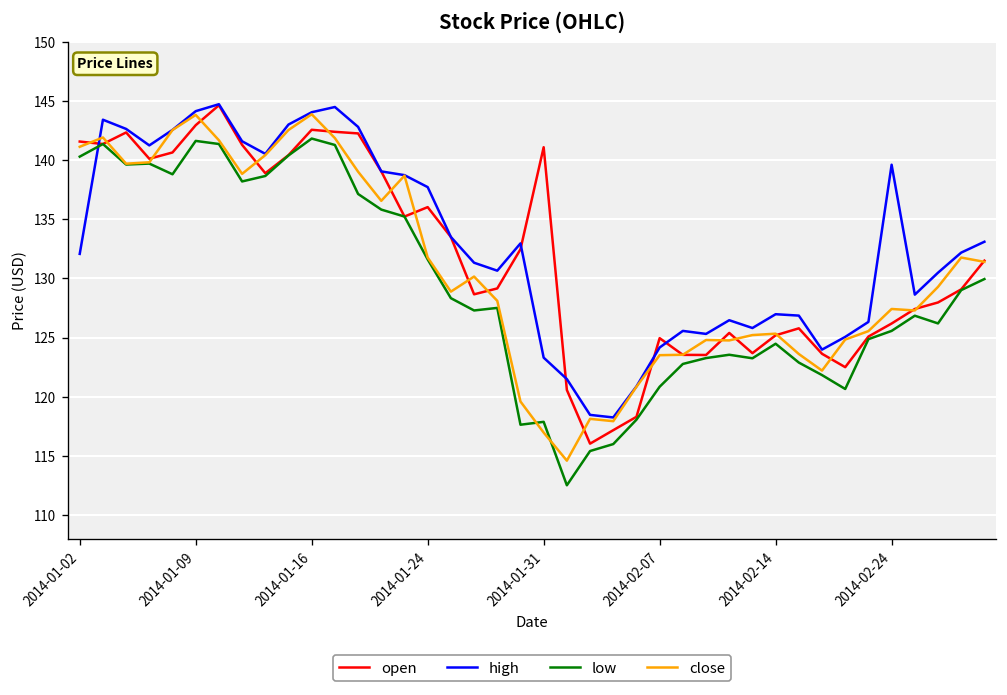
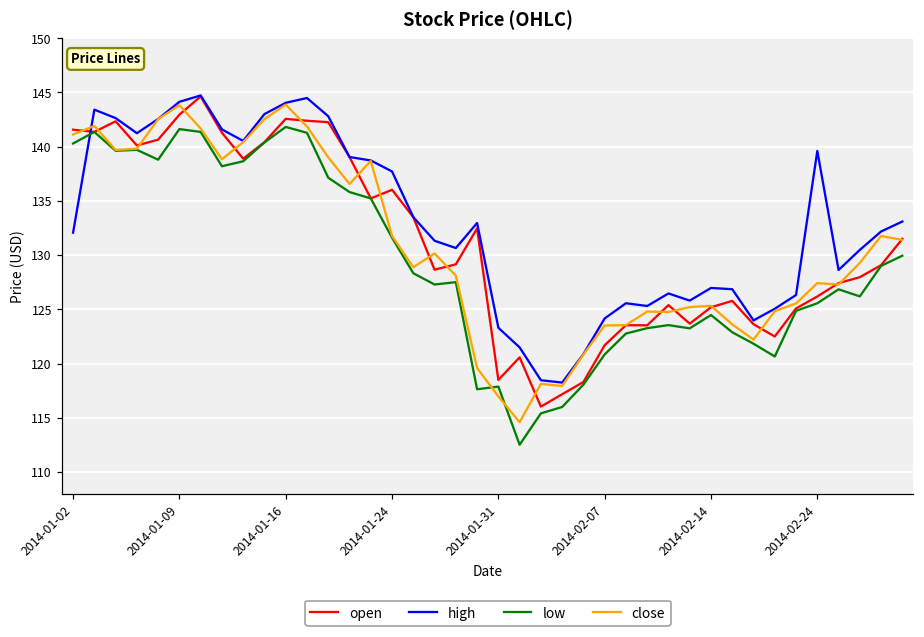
open, 2014-01-31: 141 -> 118
open, 2014-02-07: 125 -> 122
